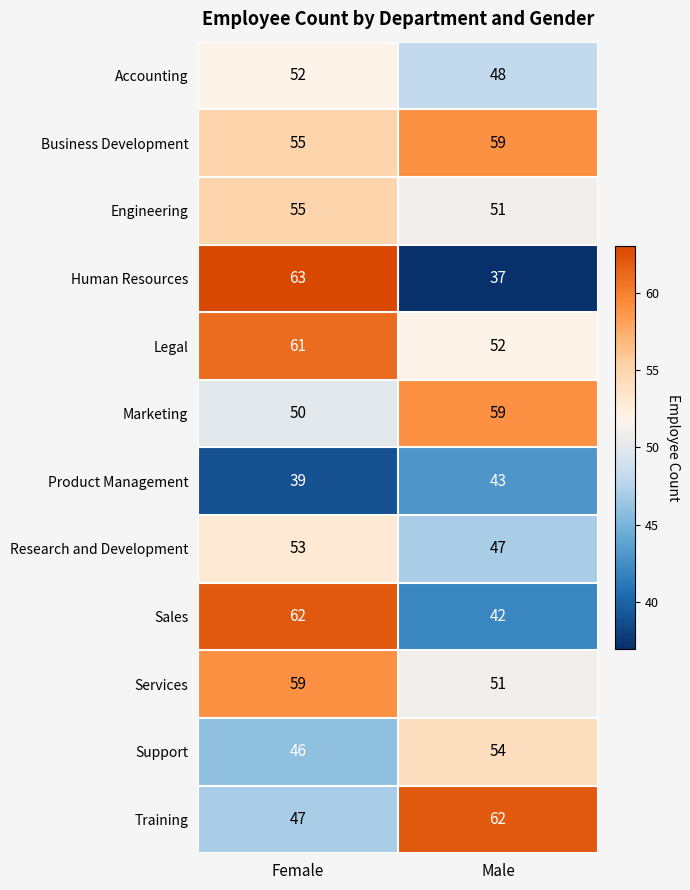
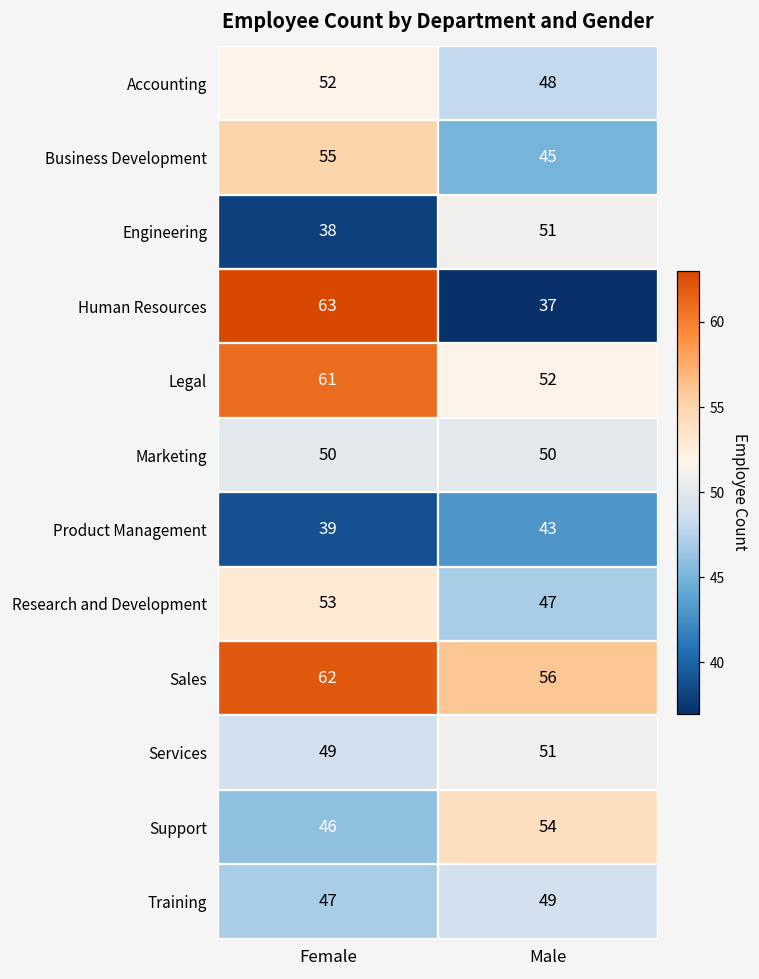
Business Development, Male: 59 -> 45
Engineering, Female: 55 -> 38
Marketing, Male: 59 -> 50
Sales, Male: 42 -> 56
Services, Female: 59 -> 49
Training, Male: 62 -> 49
